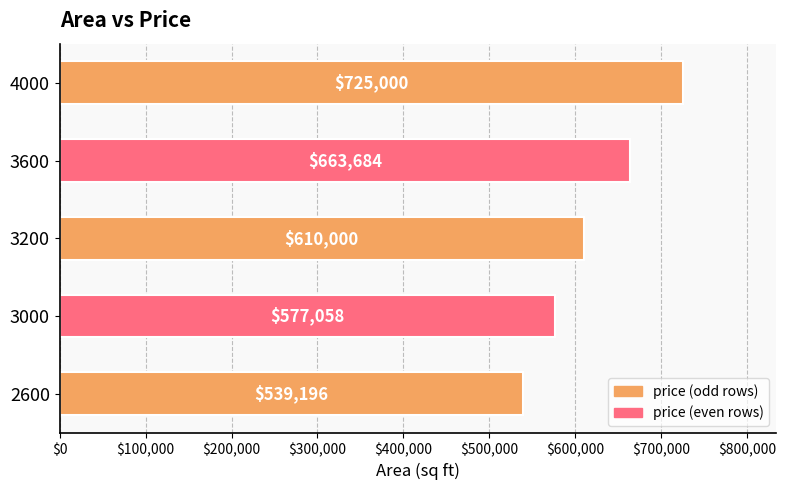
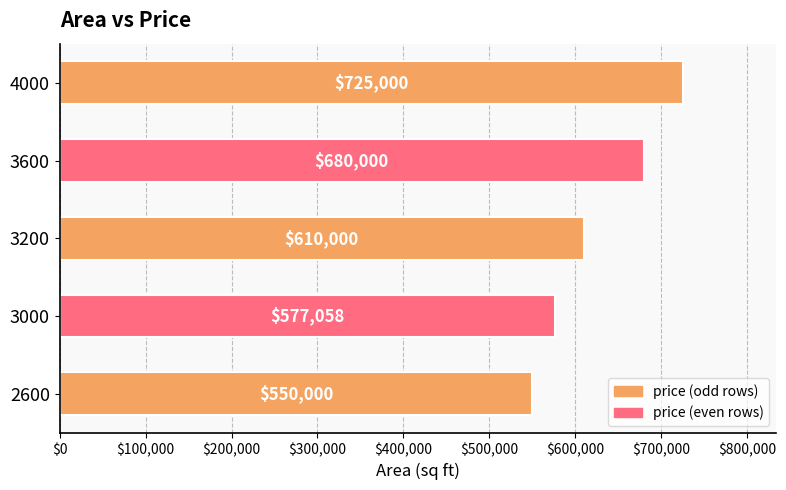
3600: $663,684 -> $680,000
2600: $539,196 -> $550,000
